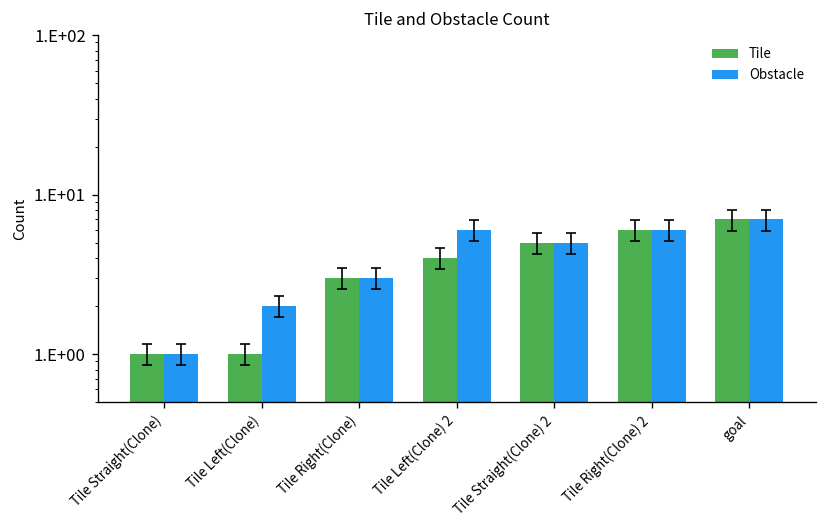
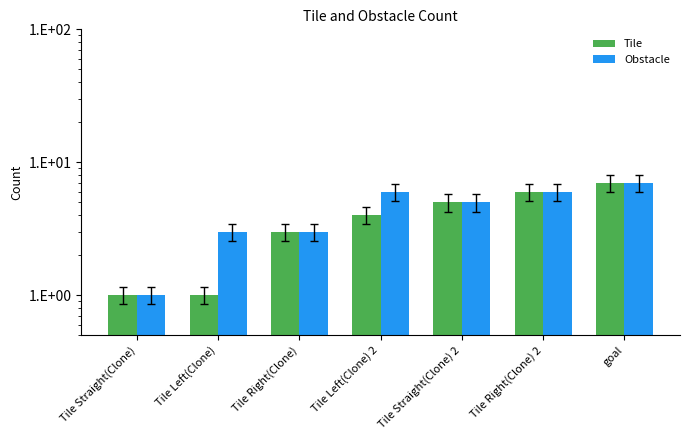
Obstacle, Tile Left(Clone): 2 -> 3
